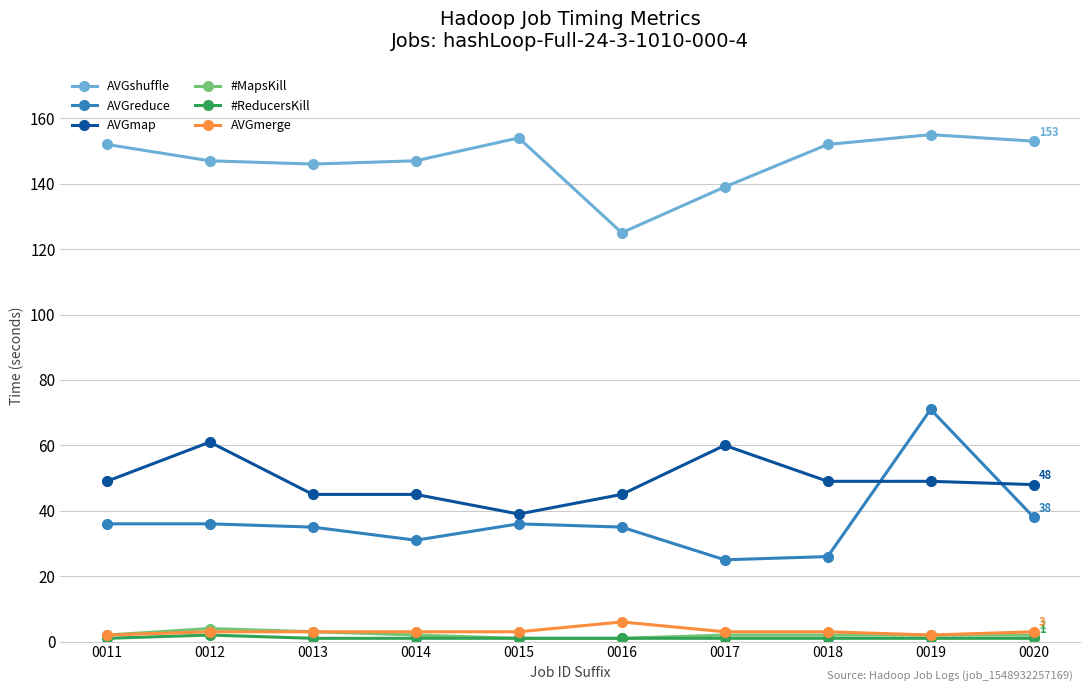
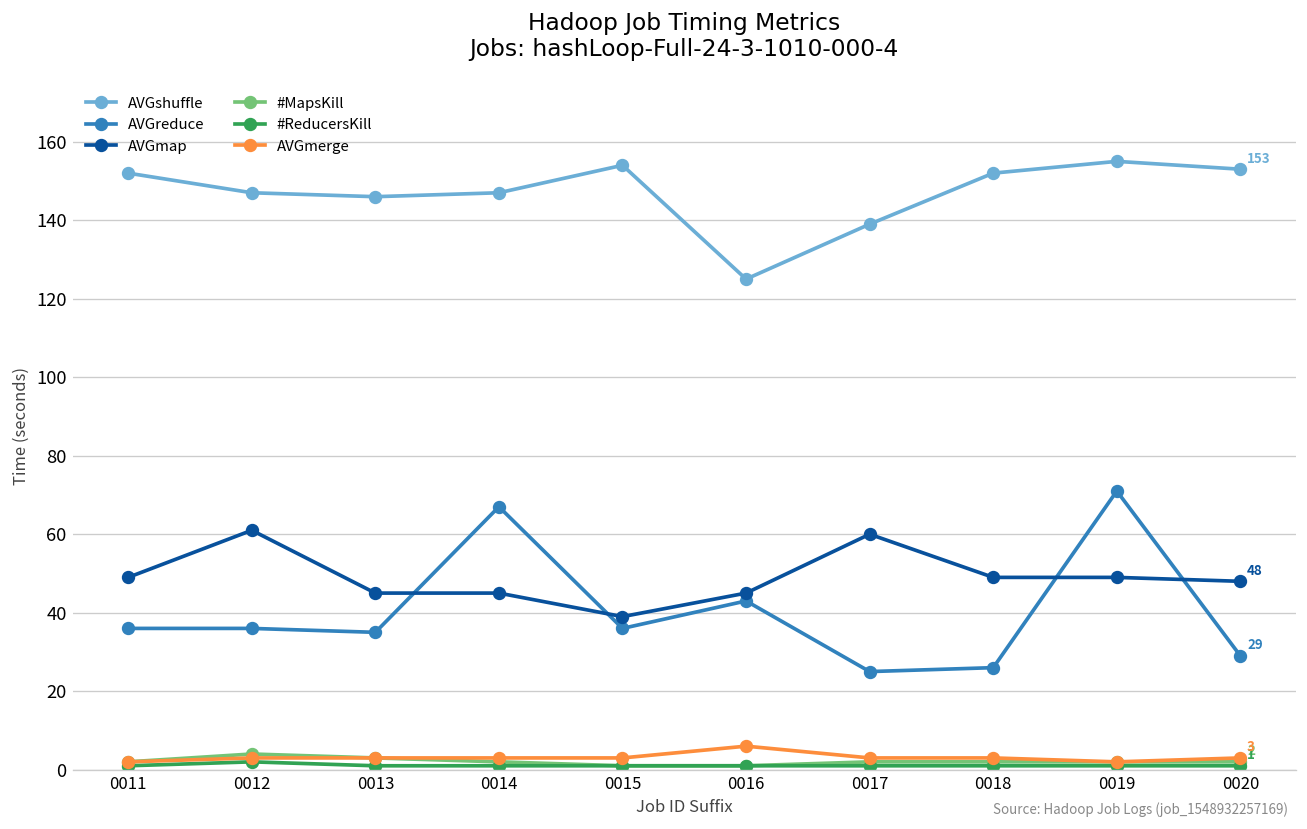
AVGreduce, 0014: 31 -> 67
AVGreduce, 0016: 35 -> 43
AVGreduce, 0020: 38 -> 29
